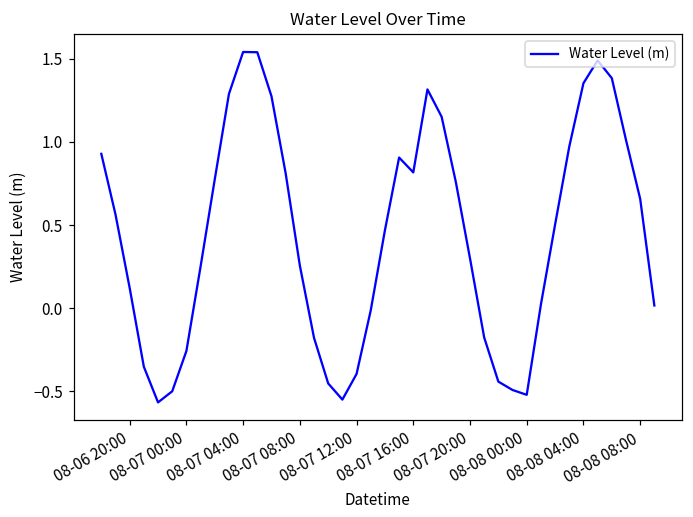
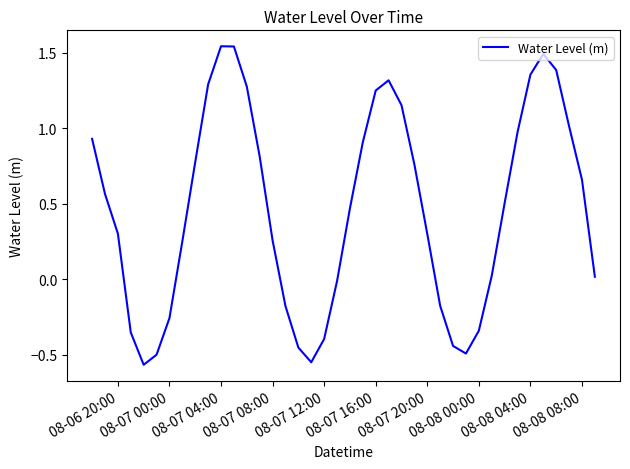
08-06 20:00: 0.12 -> 0.30
08-07 16:00: 0.82 -> 1.25
08-08 00:00: -0.52 -> -0.34
